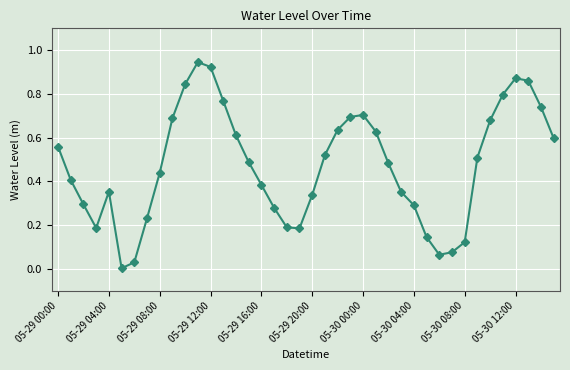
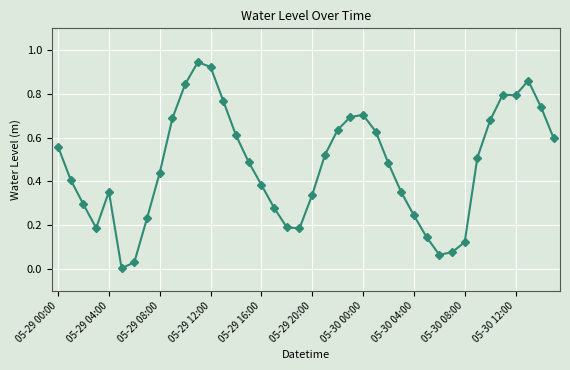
05-30 04:00: 0.29 -> 0.24
05-30 12:00: 0.87 -> 0.79
